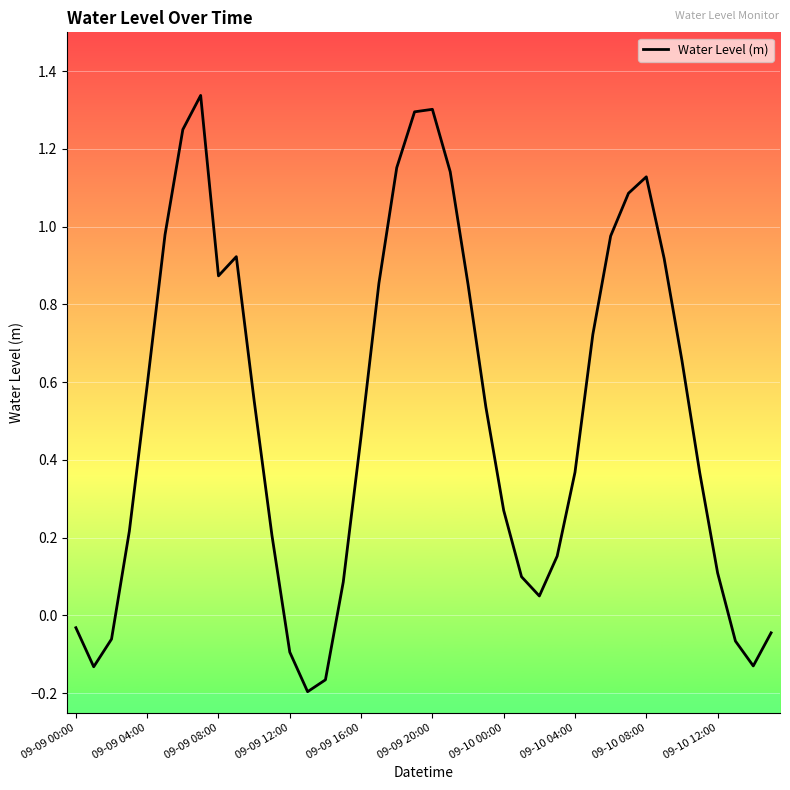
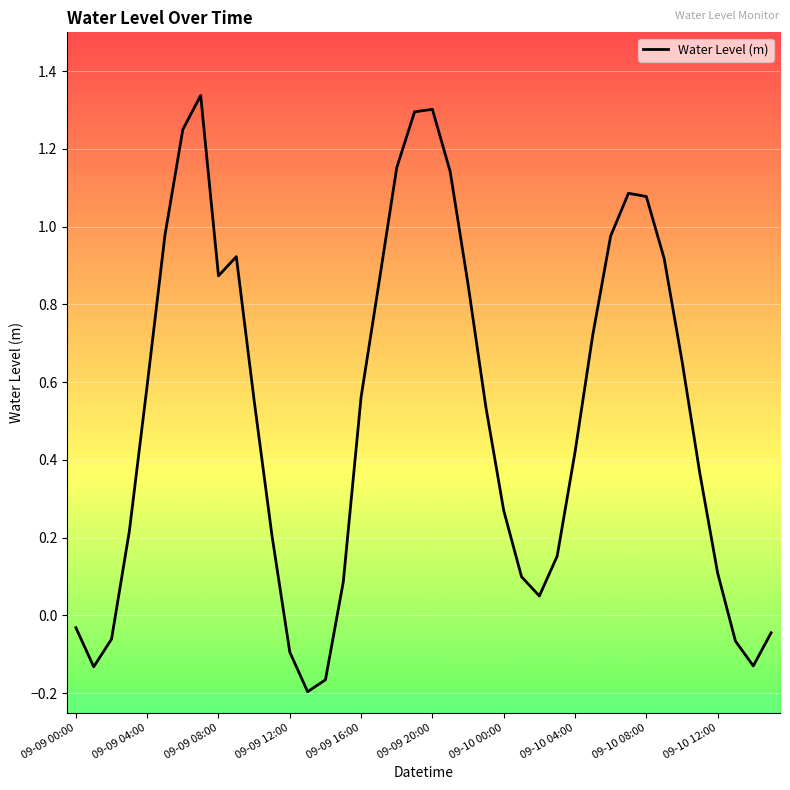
09-09 16:00: 0.46 -> 0.56
09-10 04:00: 0.37 -> 0.42
09-10 08:00: 1.13 -> 1.08
